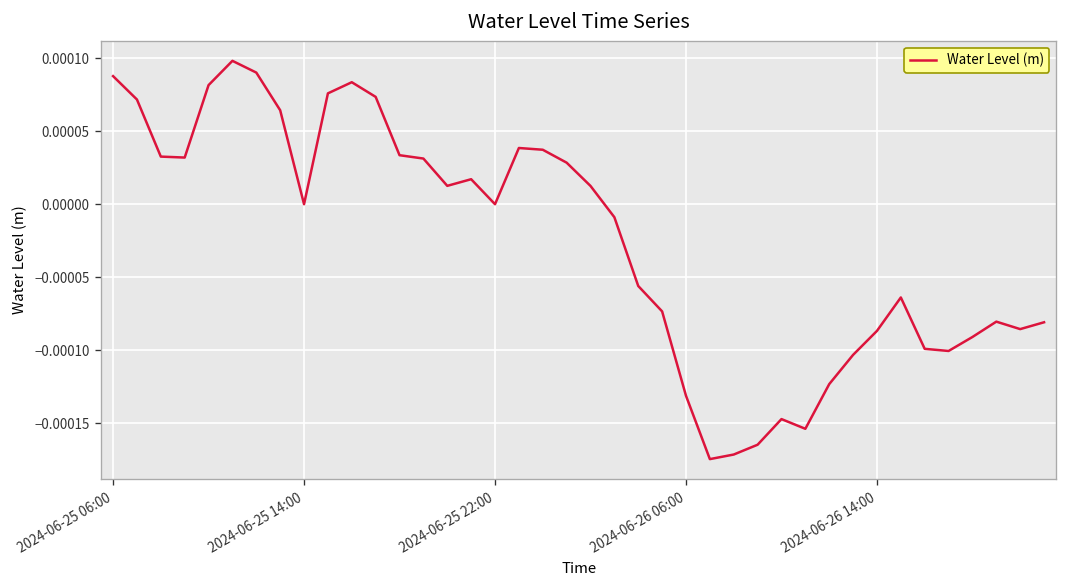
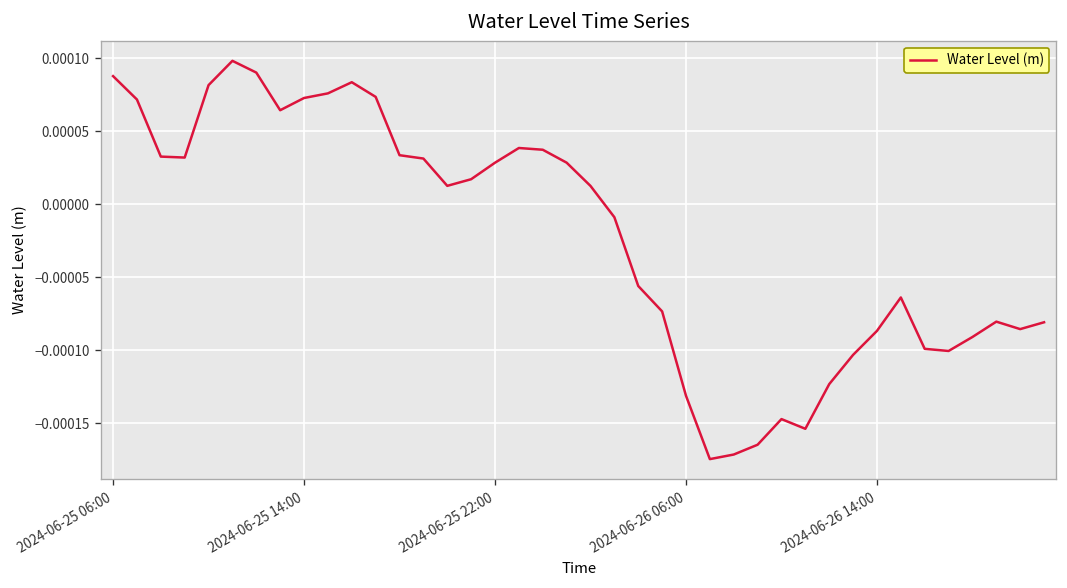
2024-06-25 14:00: 0.0000 -> 0.0001
2024-06-25 22:00: 0.00000 -> 0.00003
